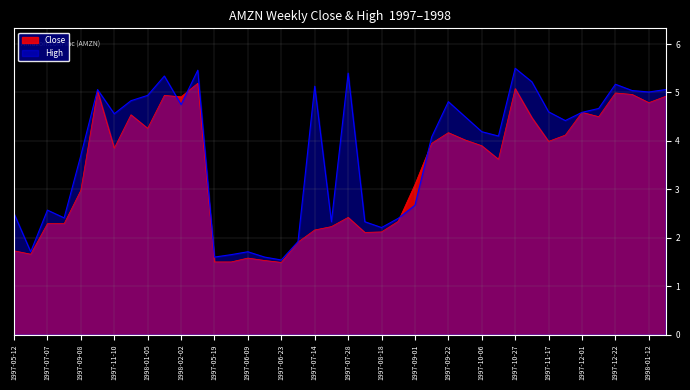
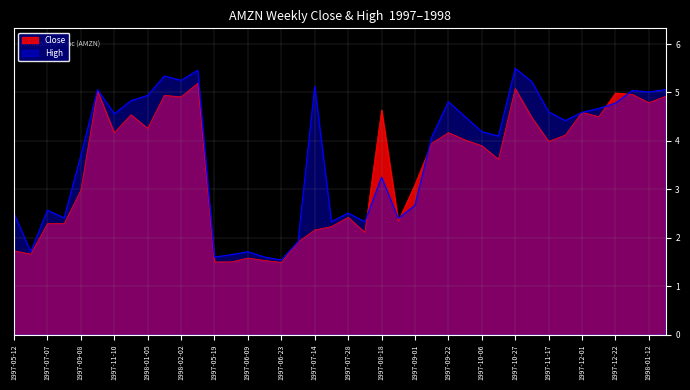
Close, 1997-11-10: 3.9 -> 4.2
High, 1998-02-02: 4.8 -> 5.3
High, 1997-07-28: 5.4 -> 2.5
Close, 1997-08-18: 2.1 -> 4.6
High, 1997-08-18: 2.2 -> 3.3
High, 1997-12-22: 5.2 -> 4.8
